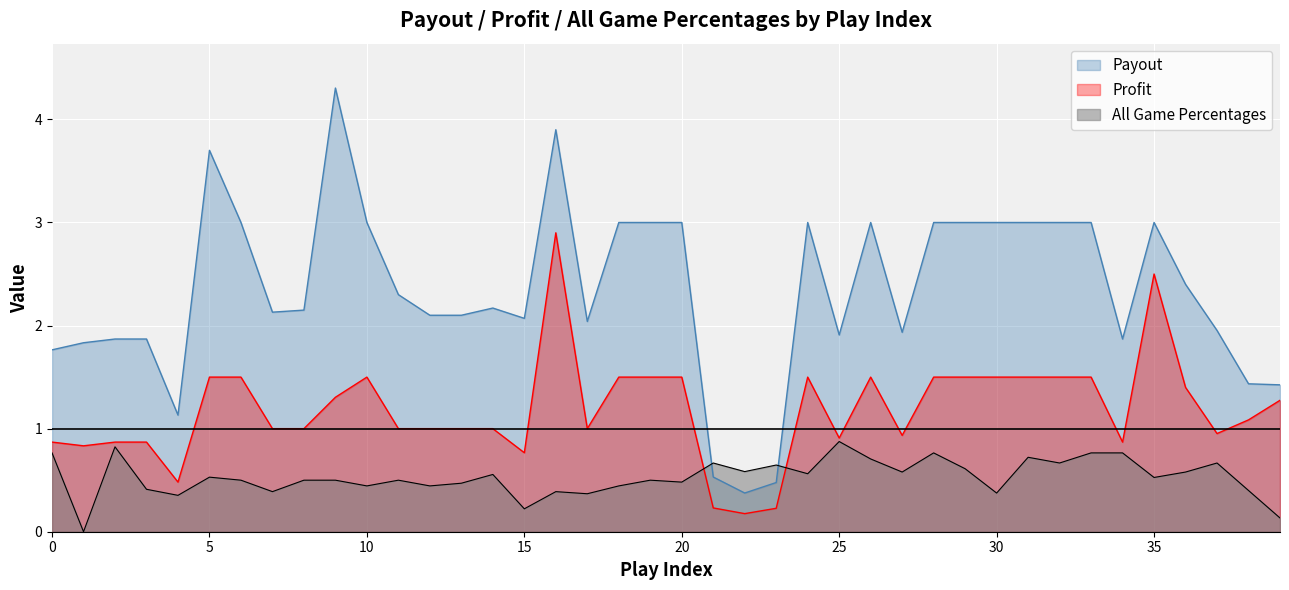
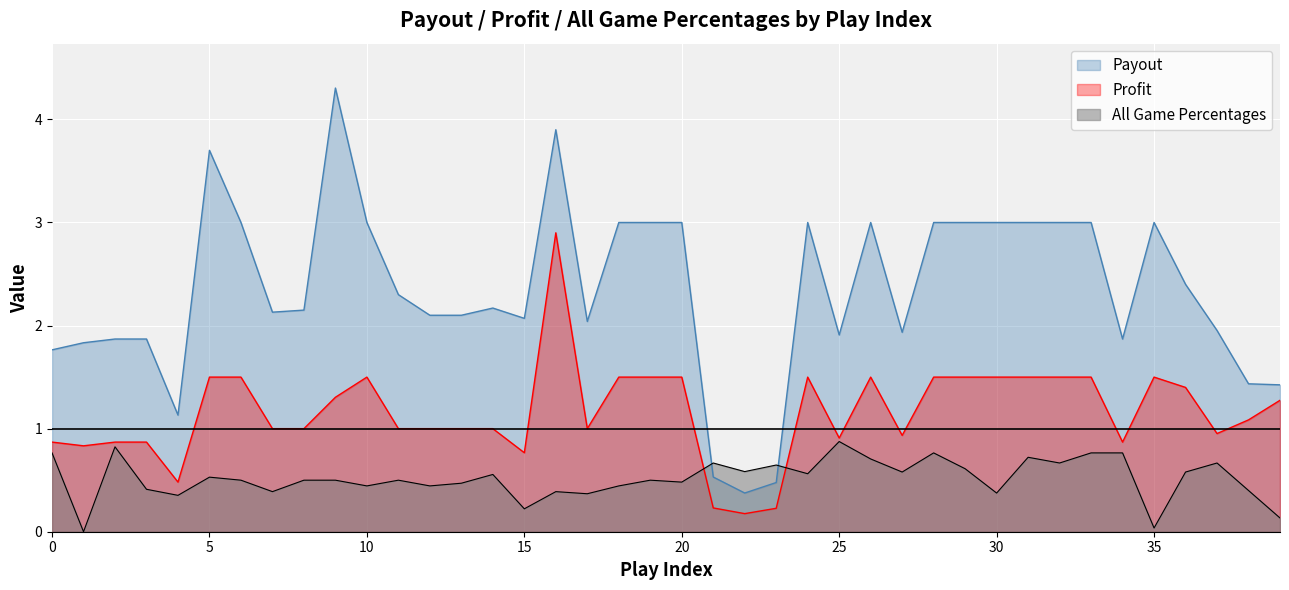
Profit, 35: 2.5 -> 1.5
All Game Percentages, 35: 0.53 -> 0.04
